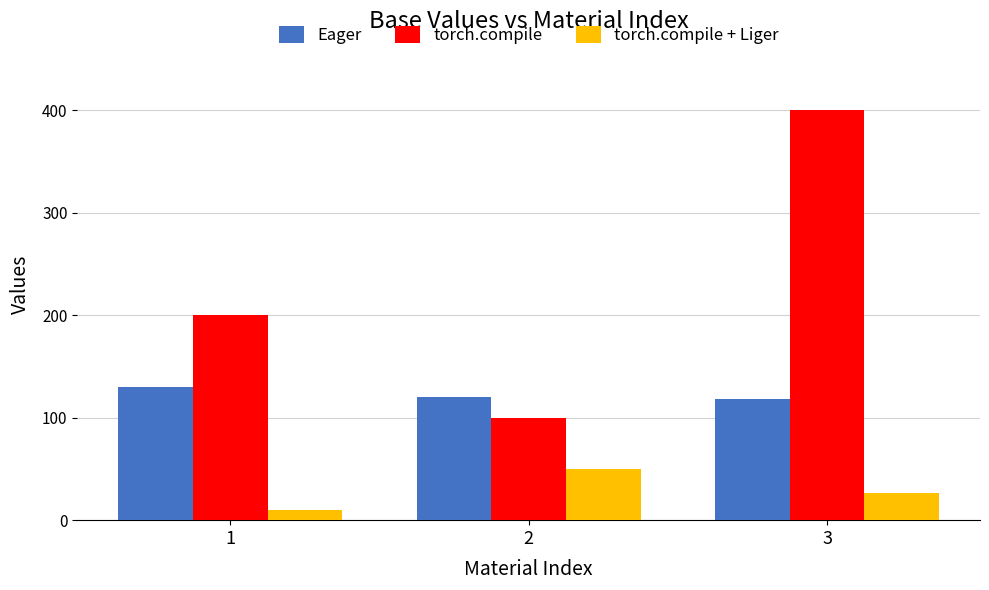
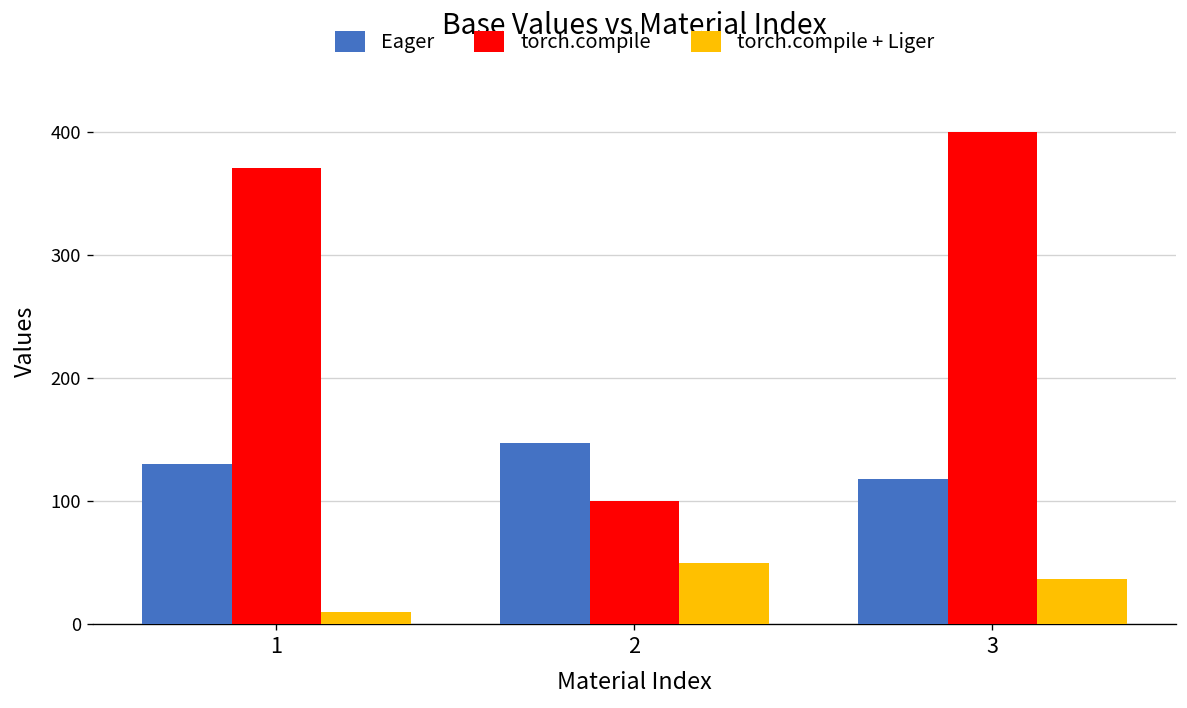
torch.compile, 1: 200 -> 371
Eager, 2: 120 -> 147
torch.compile + Liger, 3: 27 -> 37
